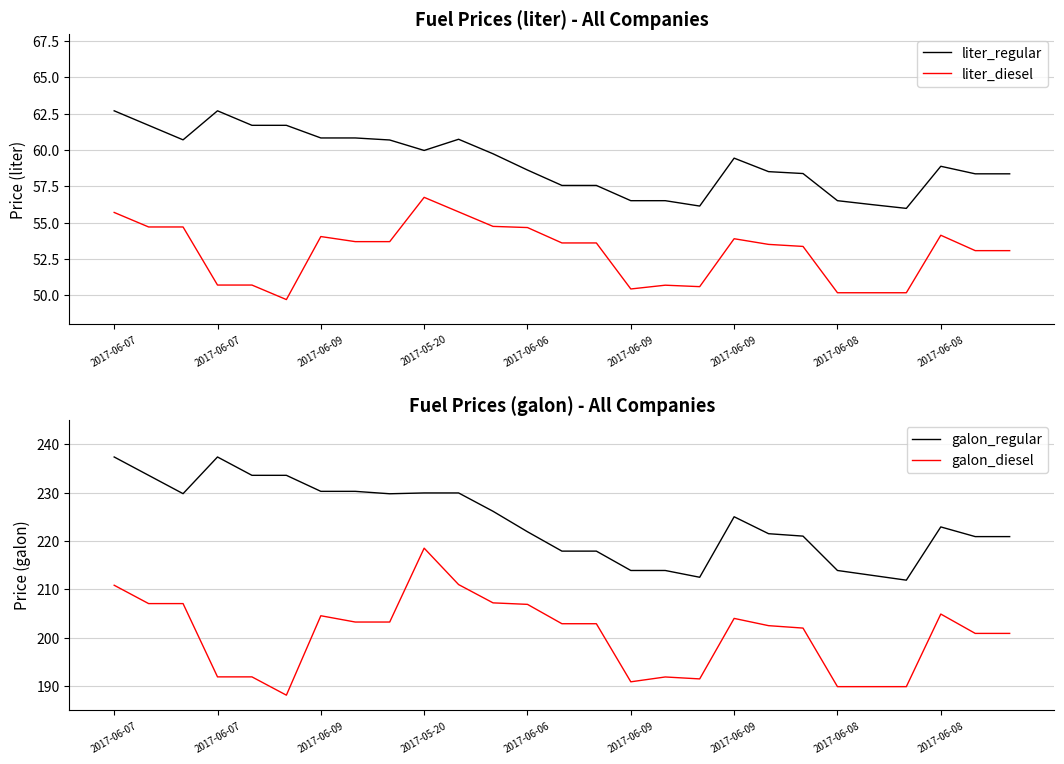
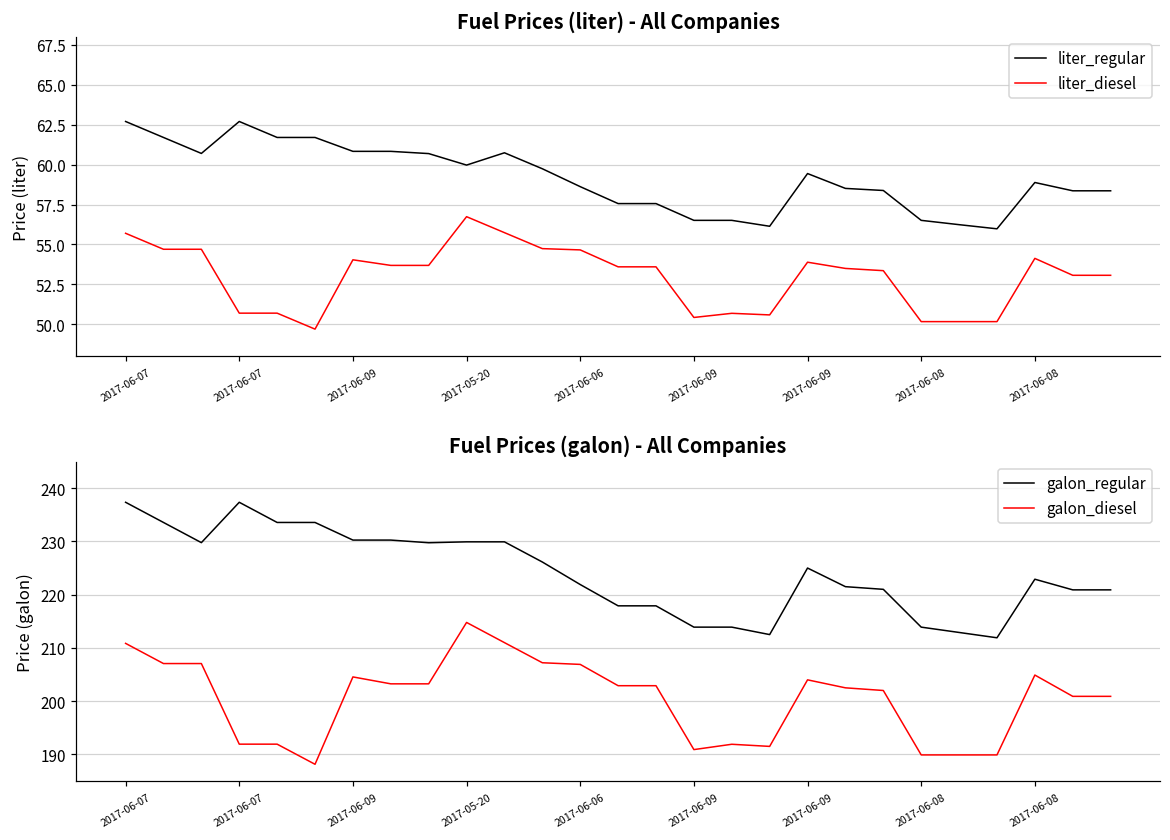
Fuel Prices (galon) - All Companies, galon_diesel, 2017-05-20: 219 -> 215
